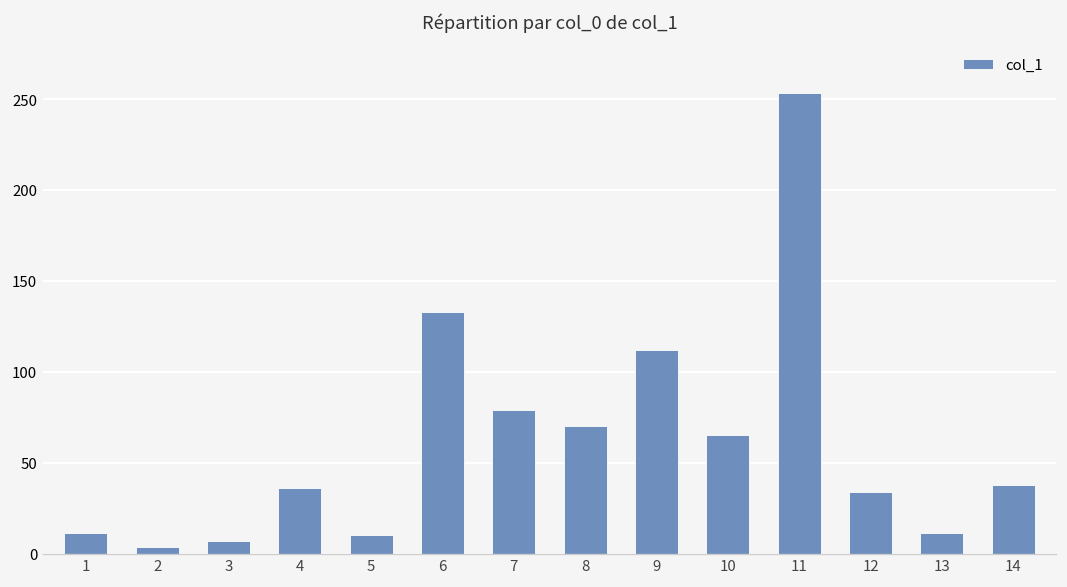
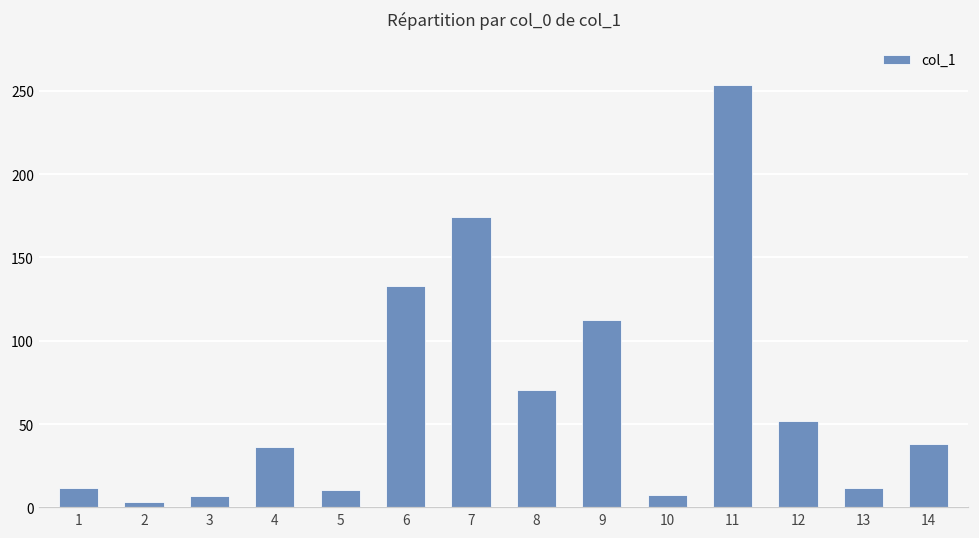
7: 79 -> 174
10: 65 -> 8
12: 34 -> 52
